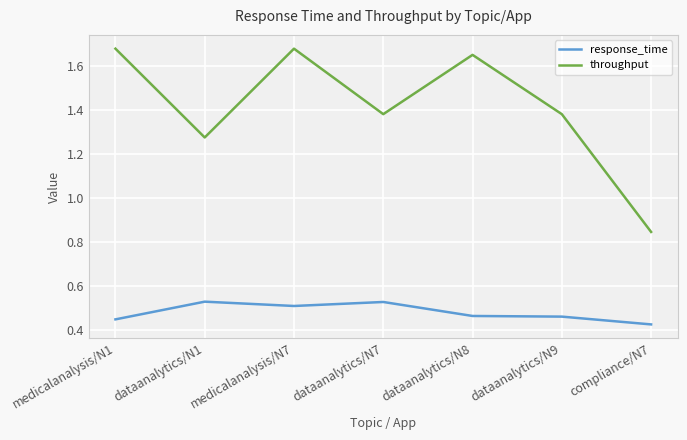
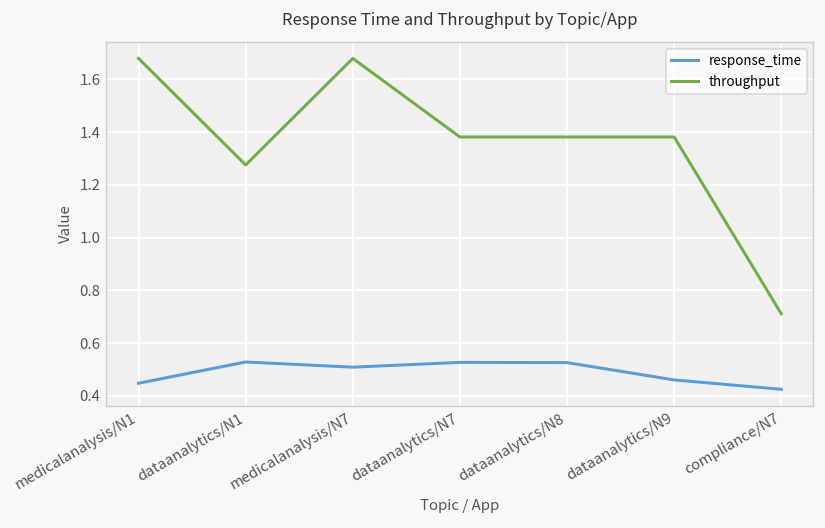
response_time, dataanalytics/N8: 0.46 -> 0.53
throughput, dataanalytics/N8: 1.65 -> 1.38
throughput, compliance/N7: 0.85 -> 0.71
